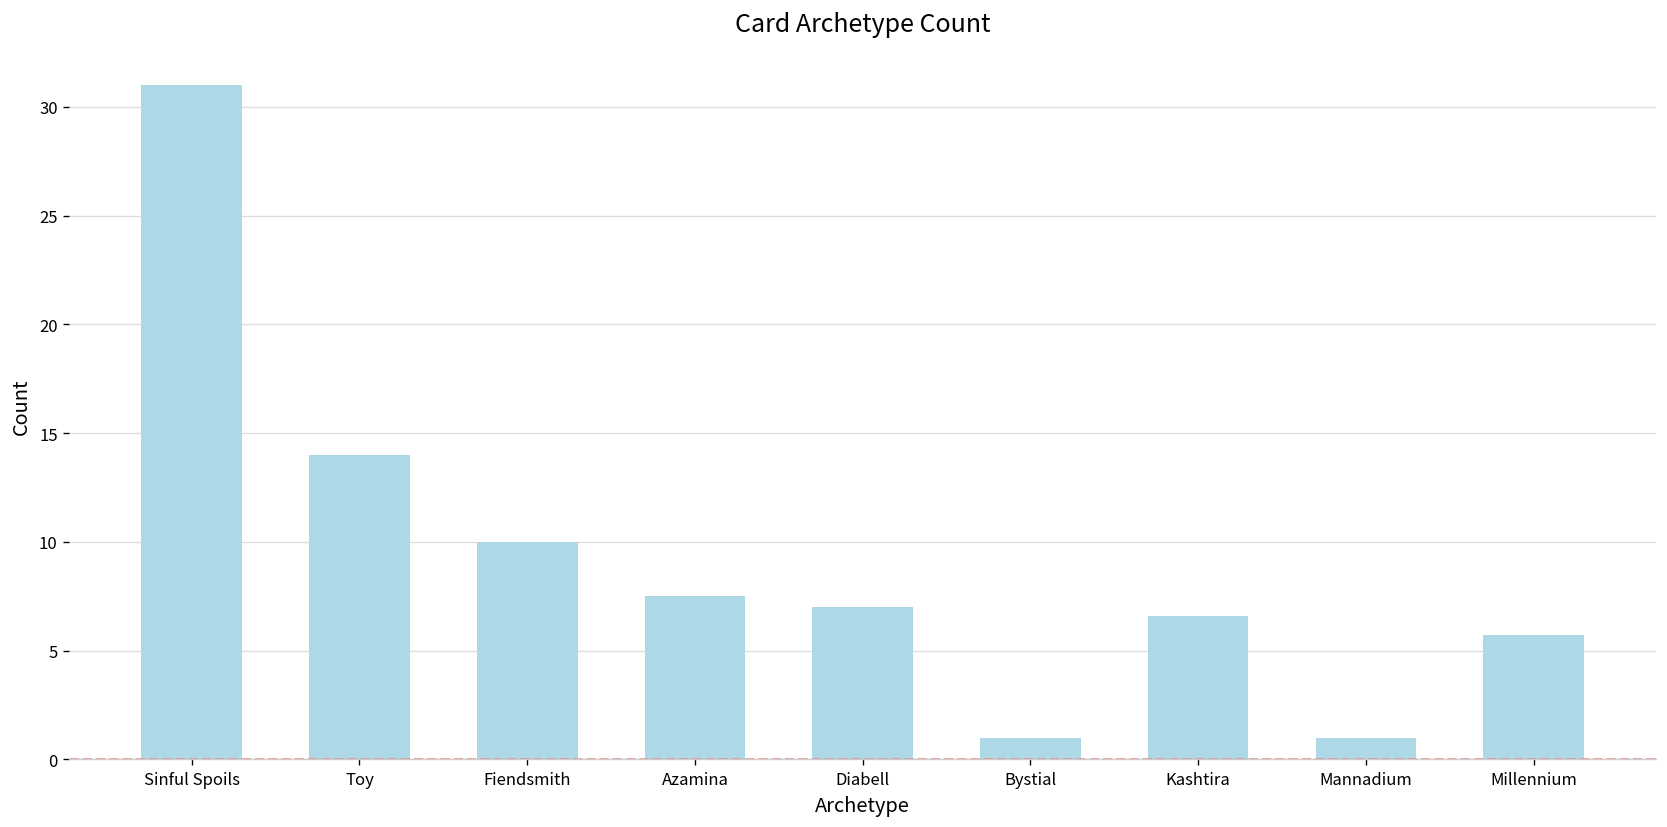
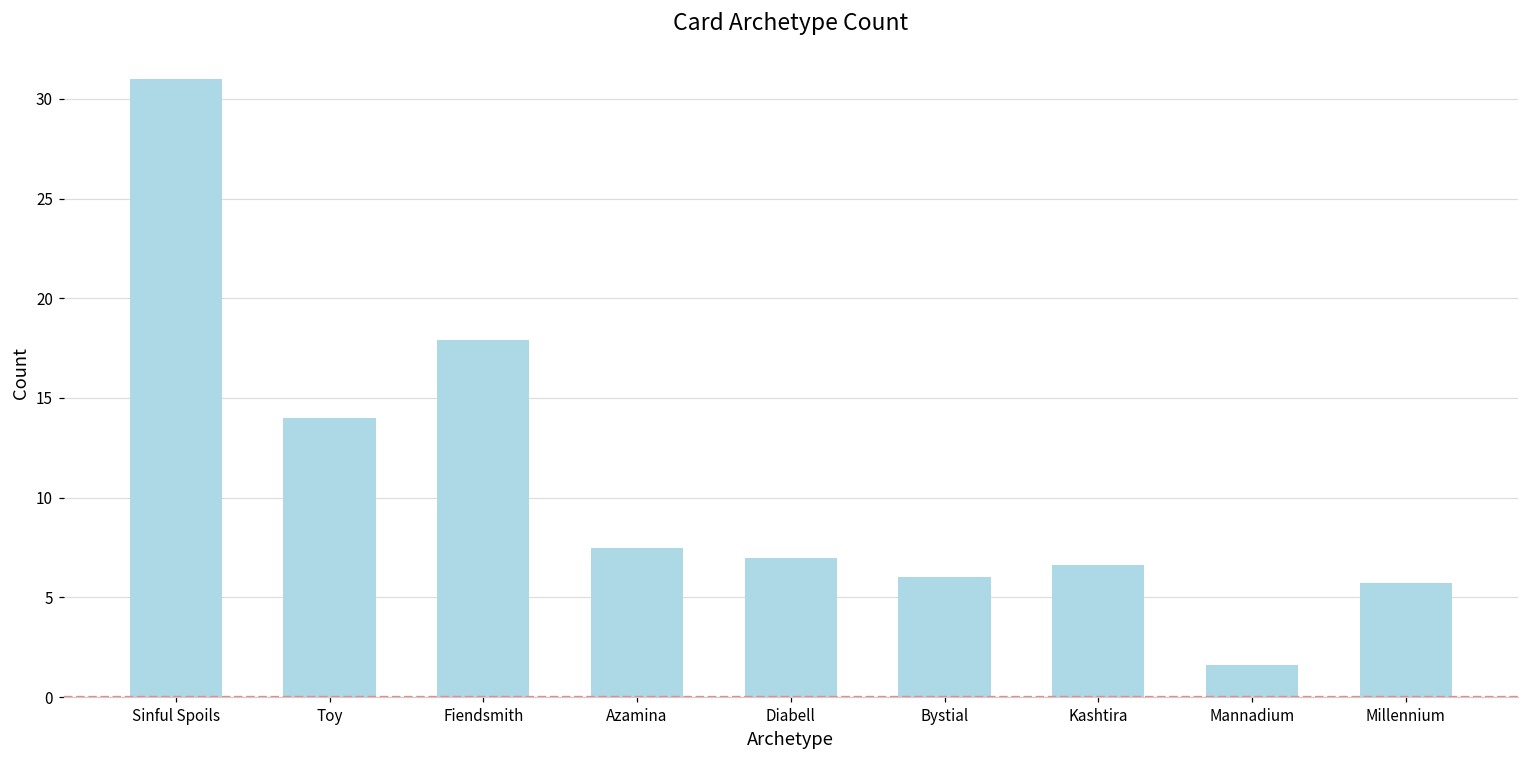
Fiendsmith: 10.0 -> 17.9
Bystial: 1 -> 6
Mannadium: 1.0 -> 1.6
